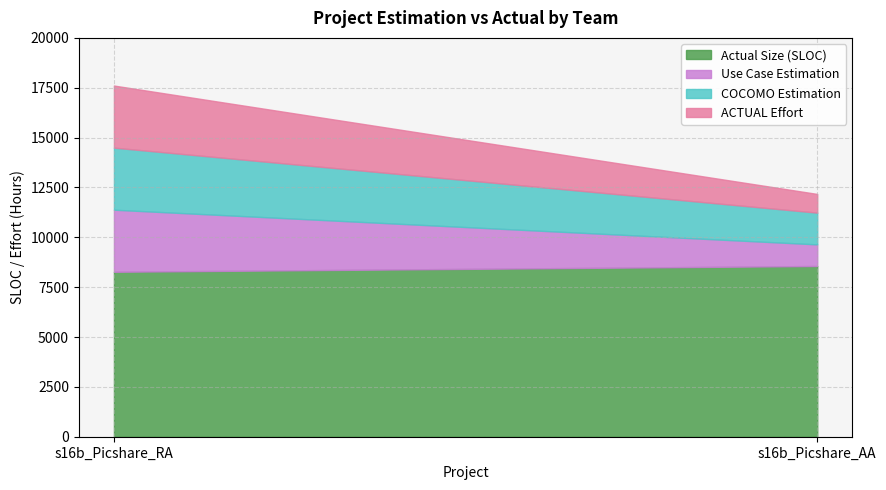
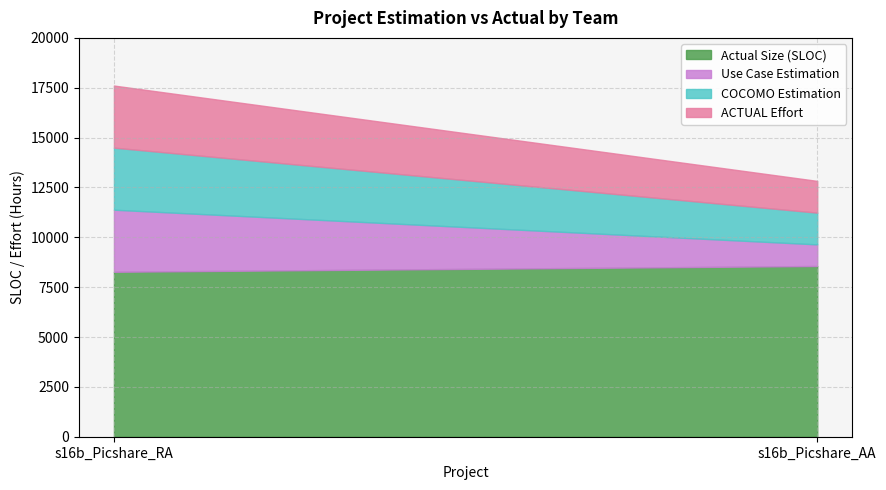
ACTUAL Effort, s16b_Picshare_AA: 900 -> 1600
